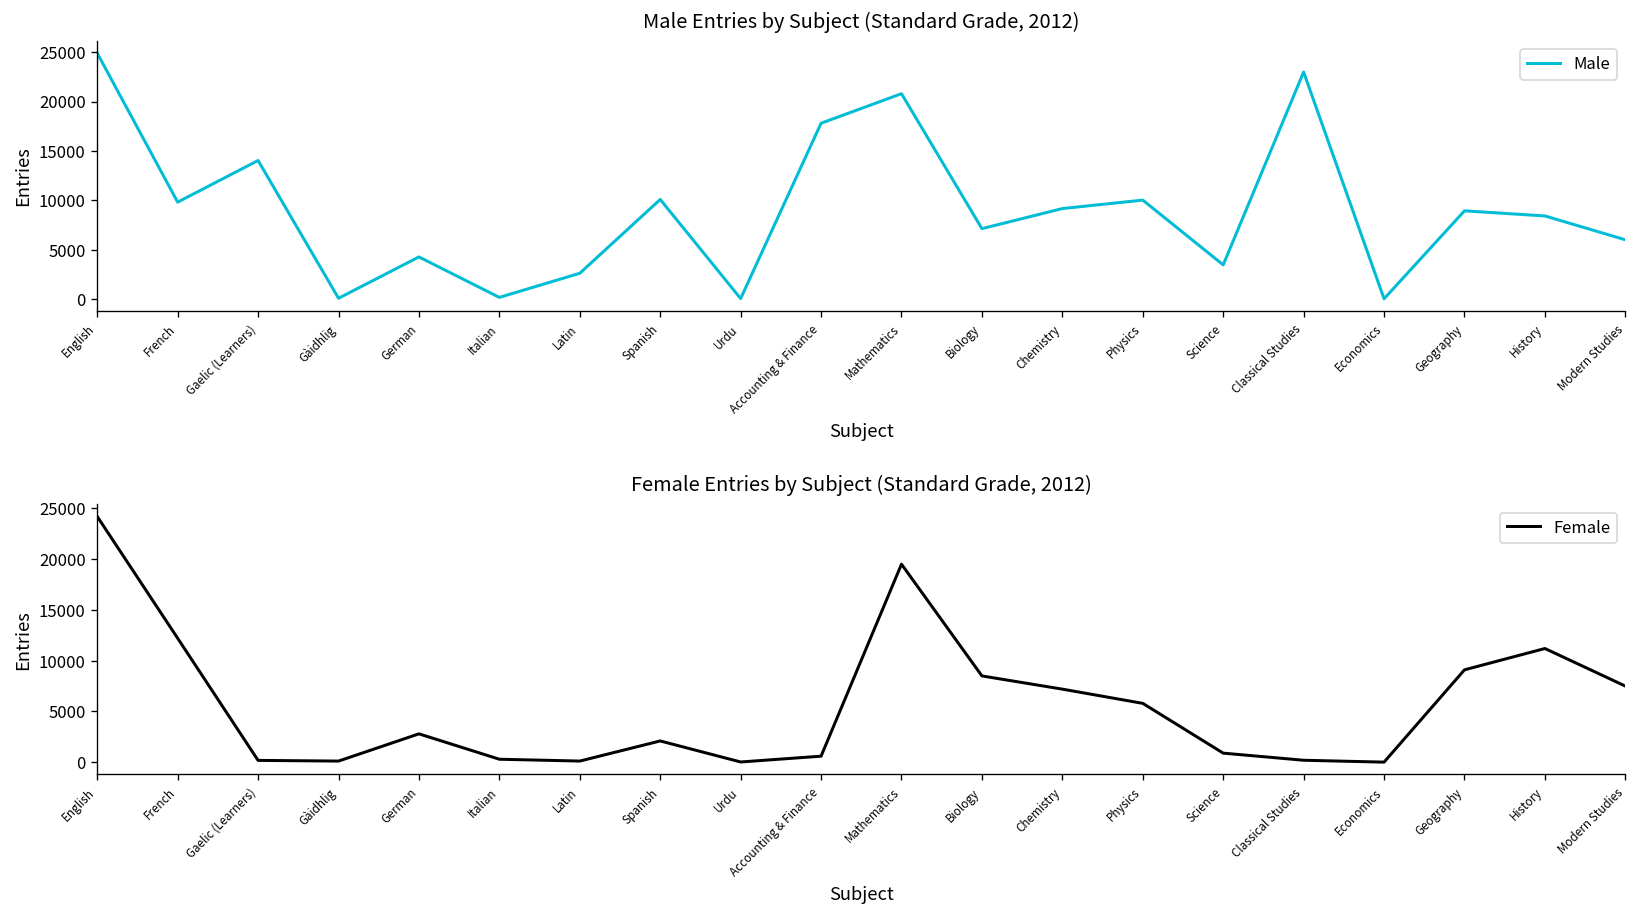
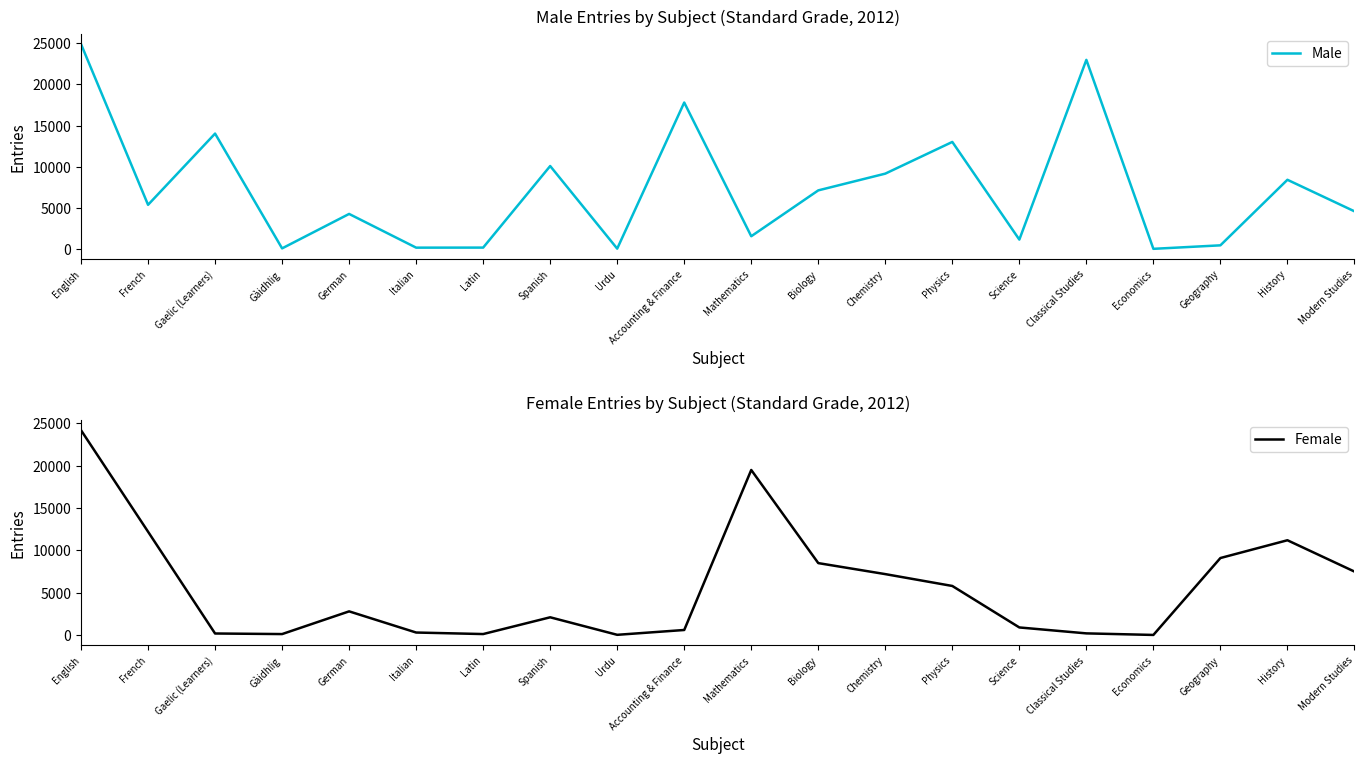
Male Entries by Subject (Standard Grade, 2012), French: 10000 -> 5000
Male Entries by Subject (Standard Grade, 2012), Latin: 3000 -> 0
Male Entries by Subject (Standard Grade, 2012), Mathematics: 21000 -> 2000
Male Entries by Subject (Standard Grade, 2012), Physics: 10000 -> 13000
Male Entries by Subject (Standard Grade, 2012), Science: 3000 -> 1000
Male Entries by Subject (Standard Grade, 2012), Geography: 9000 -> 0
Male Entries by Subject (Standard Grade, 2012), Modern Studies: 6000 -> 5000
